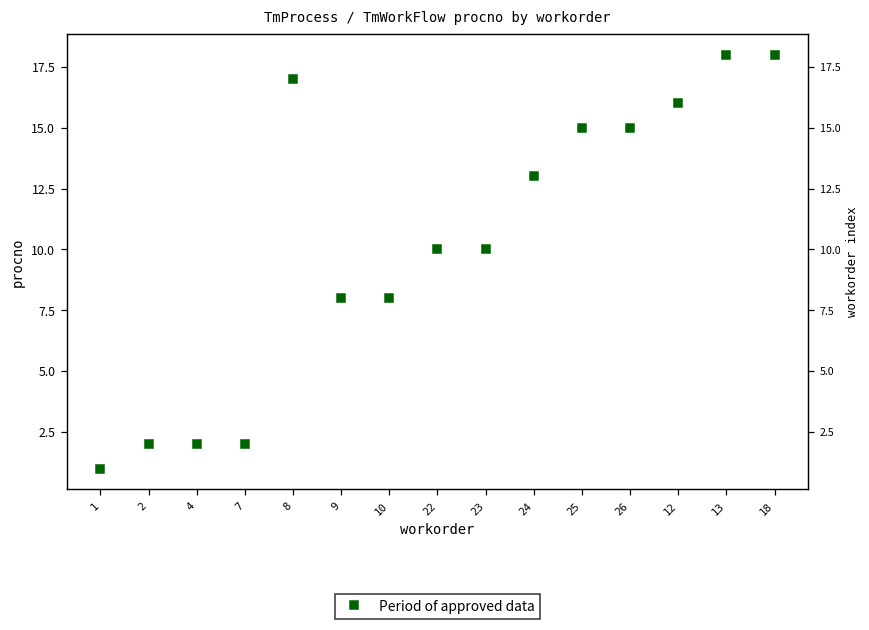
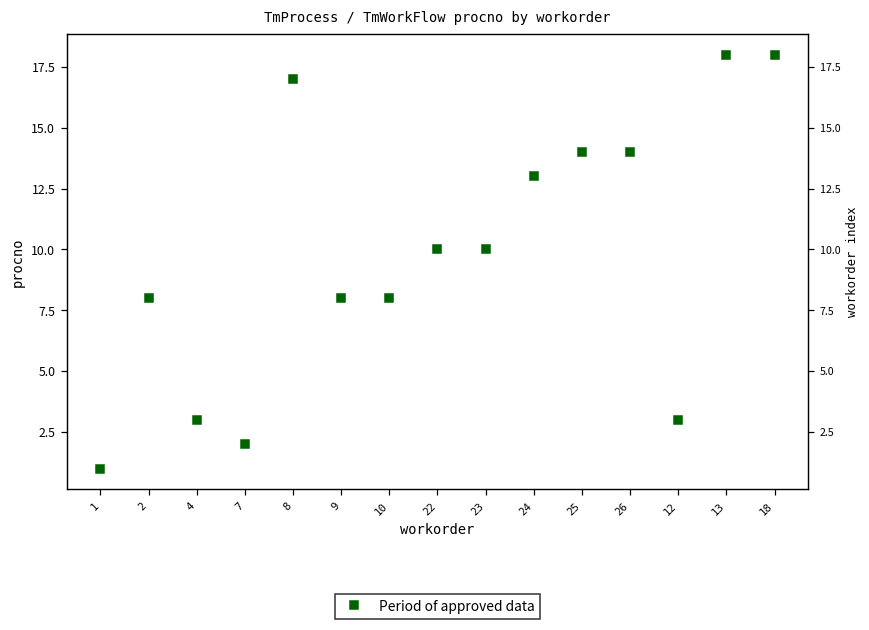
2: 2 -> 8
4: 2 -> 3
25: 15 -> 14
26: 15 -> 14
12: 16 -> 3
